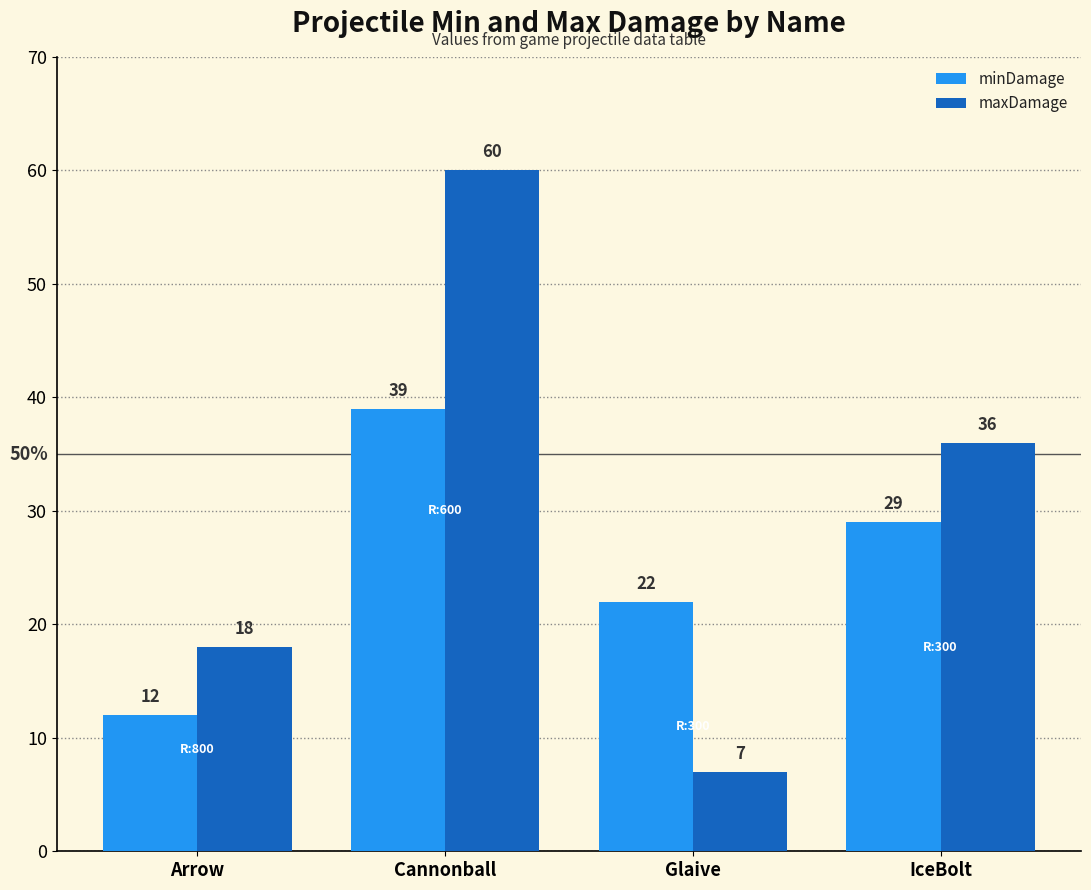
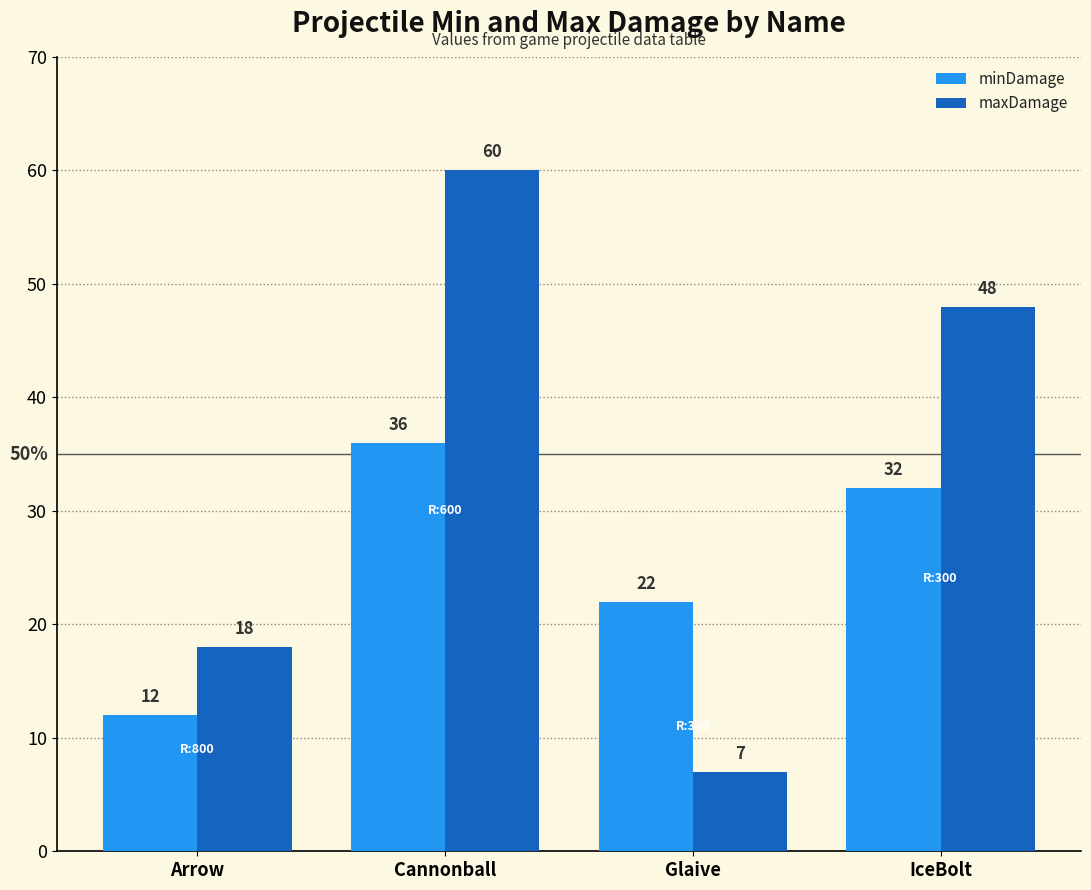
minDamage, Cannonball: 39 -> 36
minDamage, IceBolt: 29 -> 32
maxDamage, IceBolt: 36 -> 48
